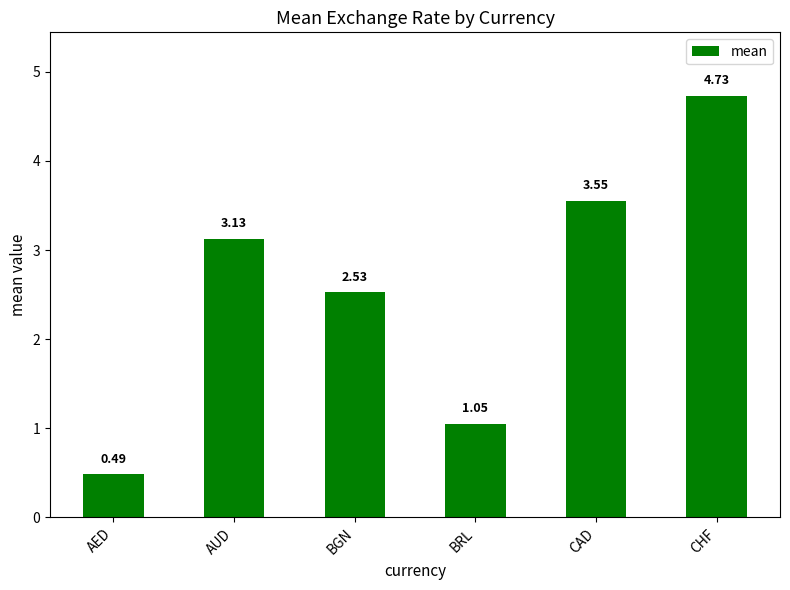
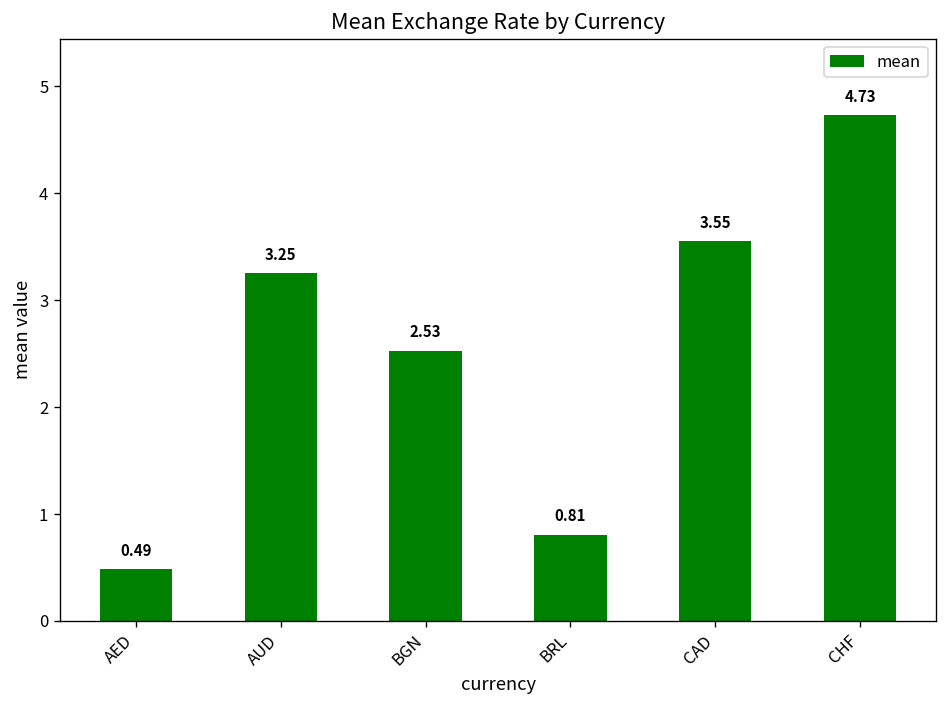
AUD: 3.13 -> 3.25
BRL: 1.05 -> 0.81
